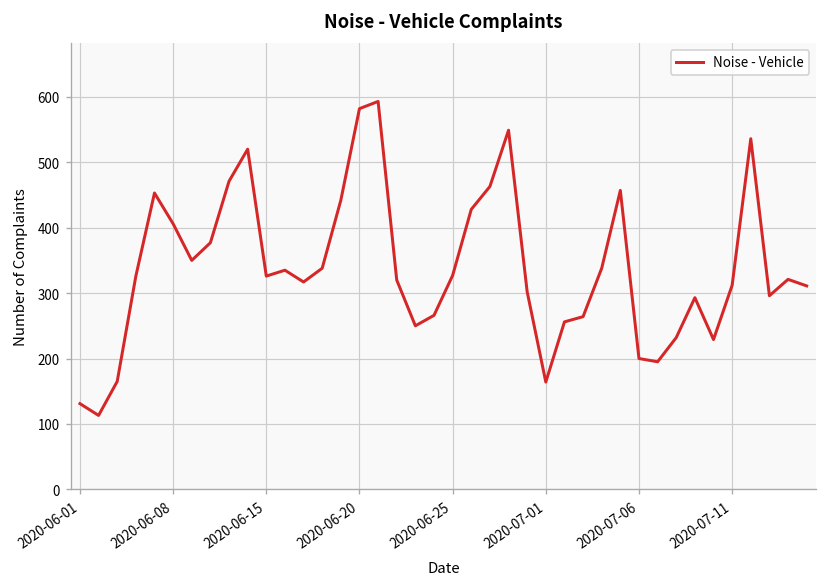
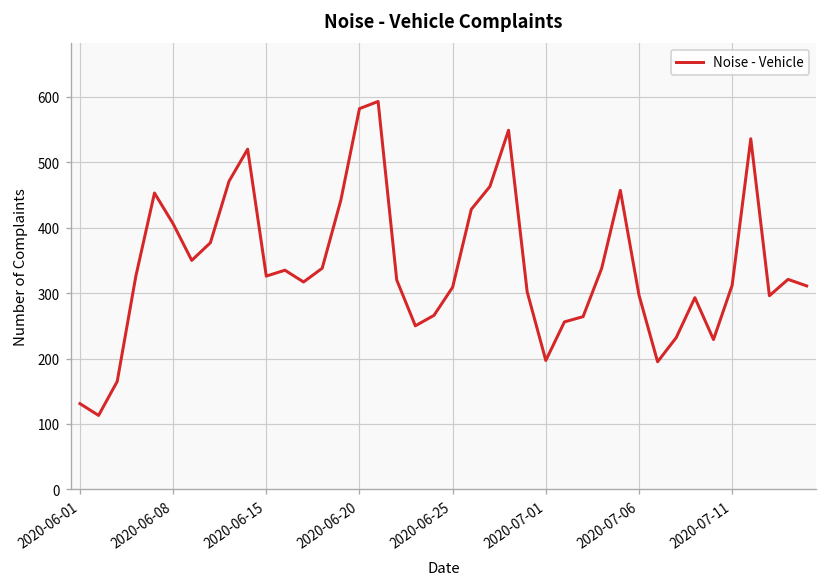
2020-06-25: 330 -> 310
2020-07-01: 160 -> 200
2020-07-06: 200 -> 300
